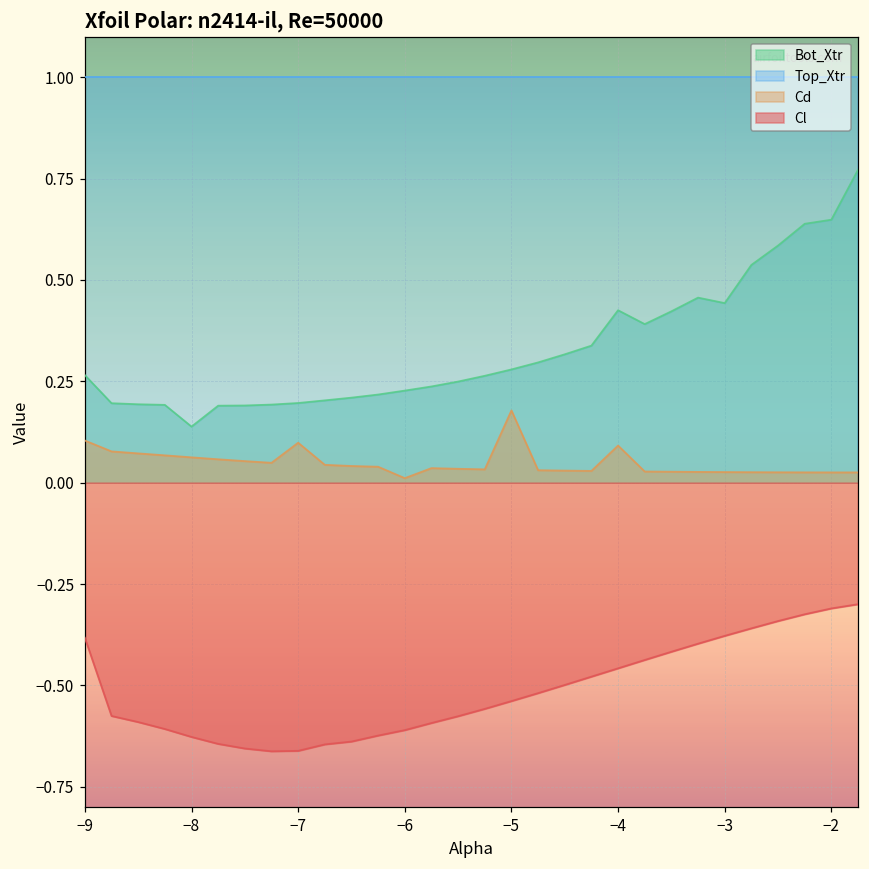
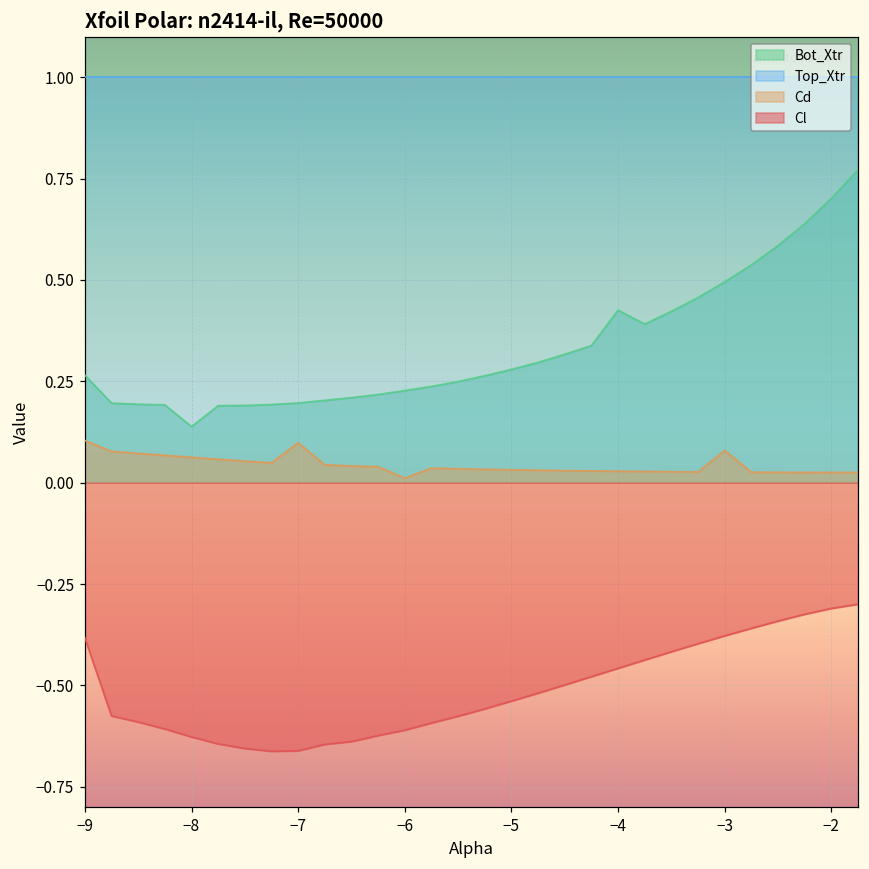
Cd, −5: 0.18 -> 0.03
Cd, −4: 0.09 -> 0.03
Bot_Xtr, −3: 0.44 -> 0.50
Cd, −3: 0.03 -> 0.08
Bot_Xtr, −2: 0.65 -> 0.70
